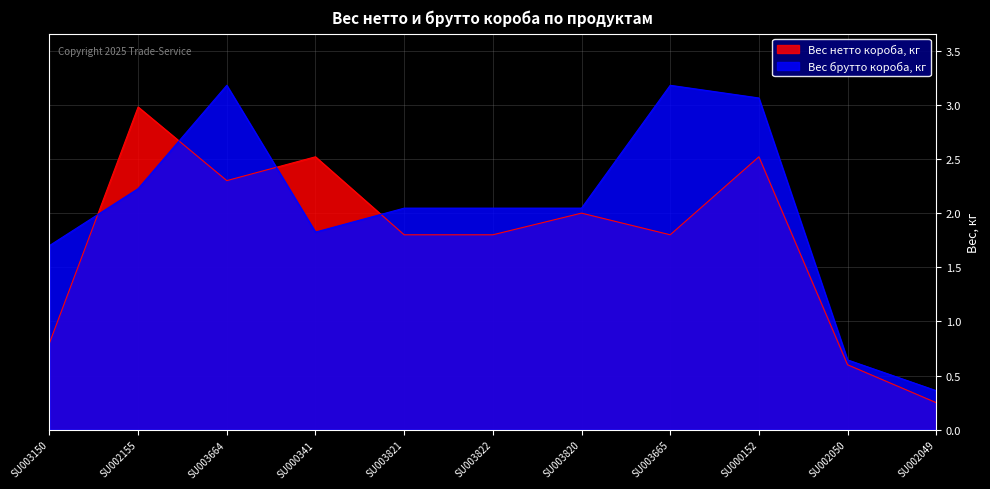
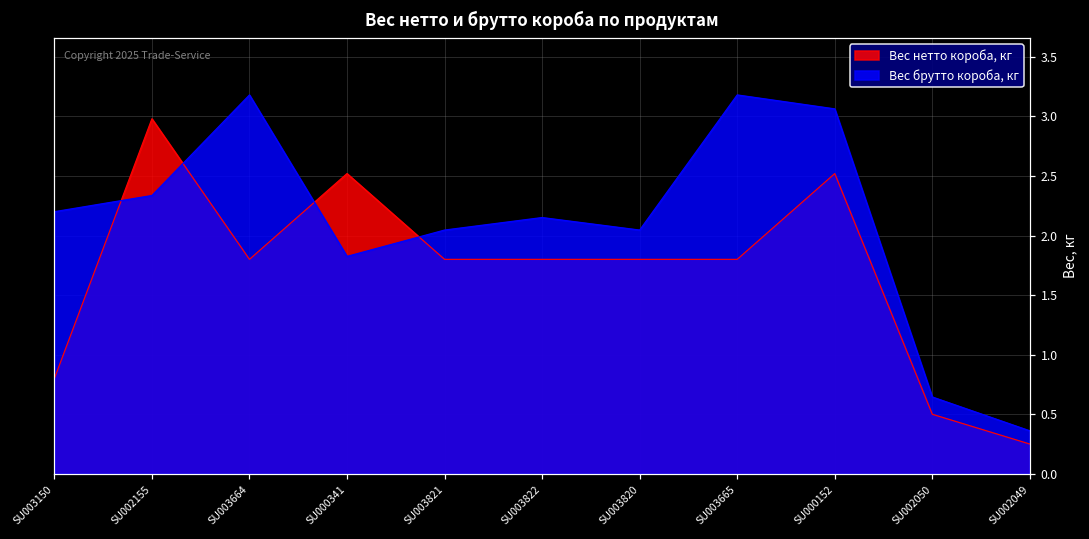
Вес брутто короба, кг, SU003150: 1.7 -> 2.2
Вес брутто короба, кг, SU002155: 2.23 -> 2.34
Вес нетто короба, кг, SU003664: 2.3 -> 1.8
Вес брутто короба, кг, SU003822: 2.05 -> 2.15
Вес нетто короба, кг, SU003820: 2.0 -> 1.8
Вес нетто короба, кг, SU002050: 0.6 -> 0.5
